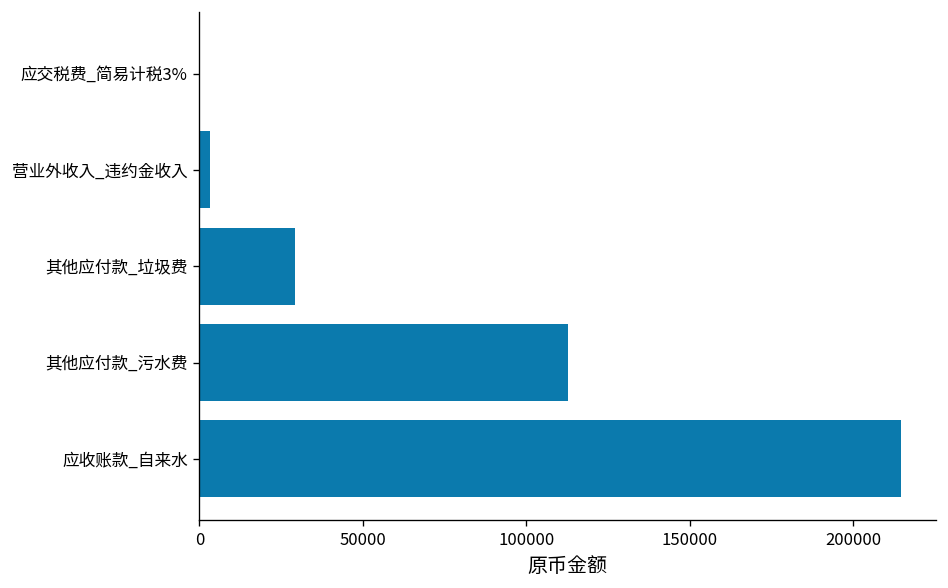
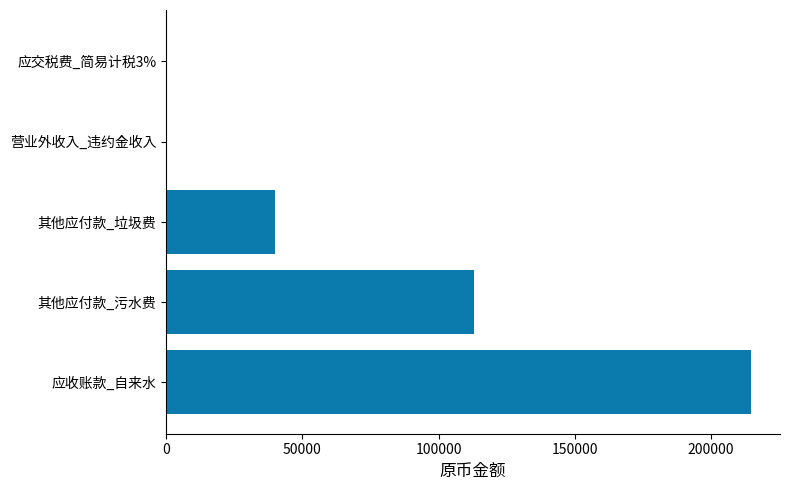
营业外收入_违约金收入: 3000 -> 0
其他应付款_垃圾费: 29000 -> 40000
